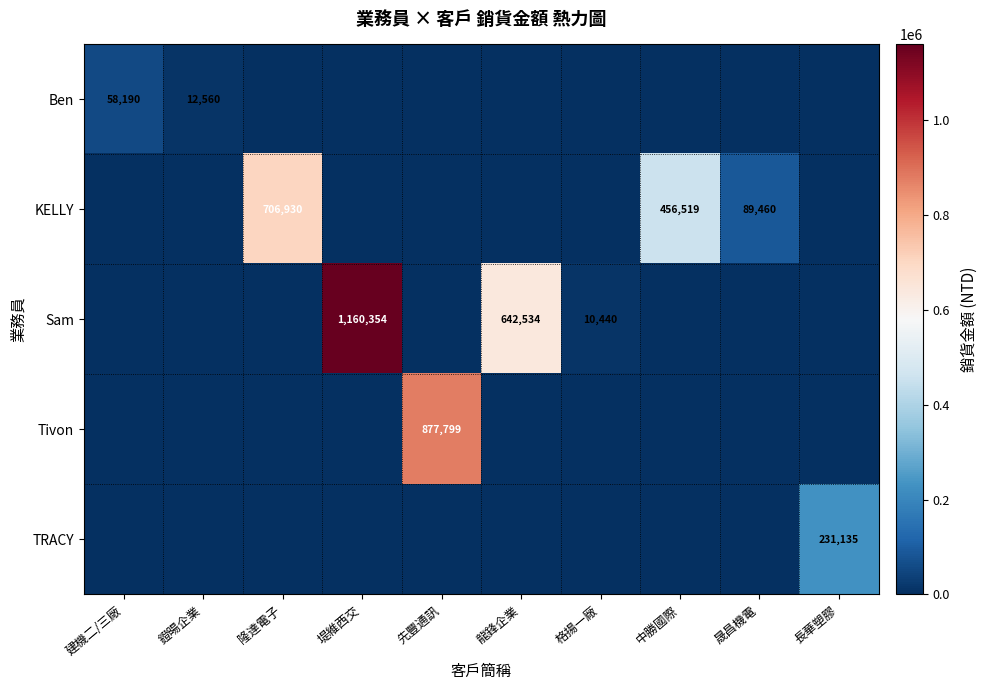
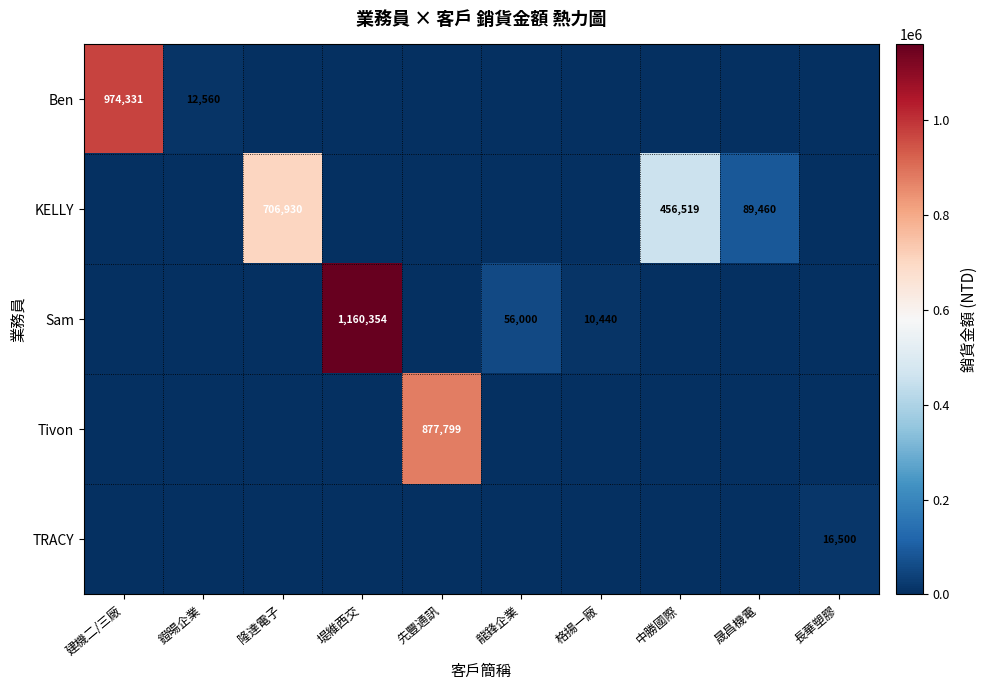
Ben, 建機二/三廠: 58,190 -> 974,331
Sam, 龍鋒企業: 642,534 -> 56,000
TRACY, 長華塑膠: 231,135 -> 16,500
